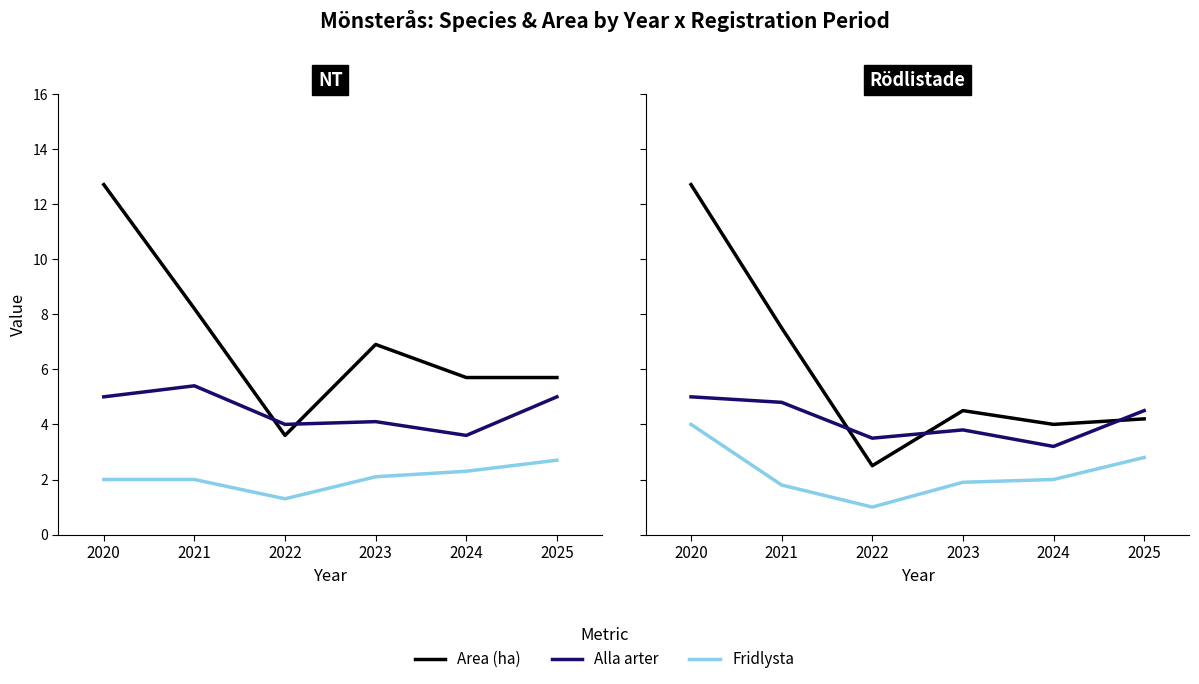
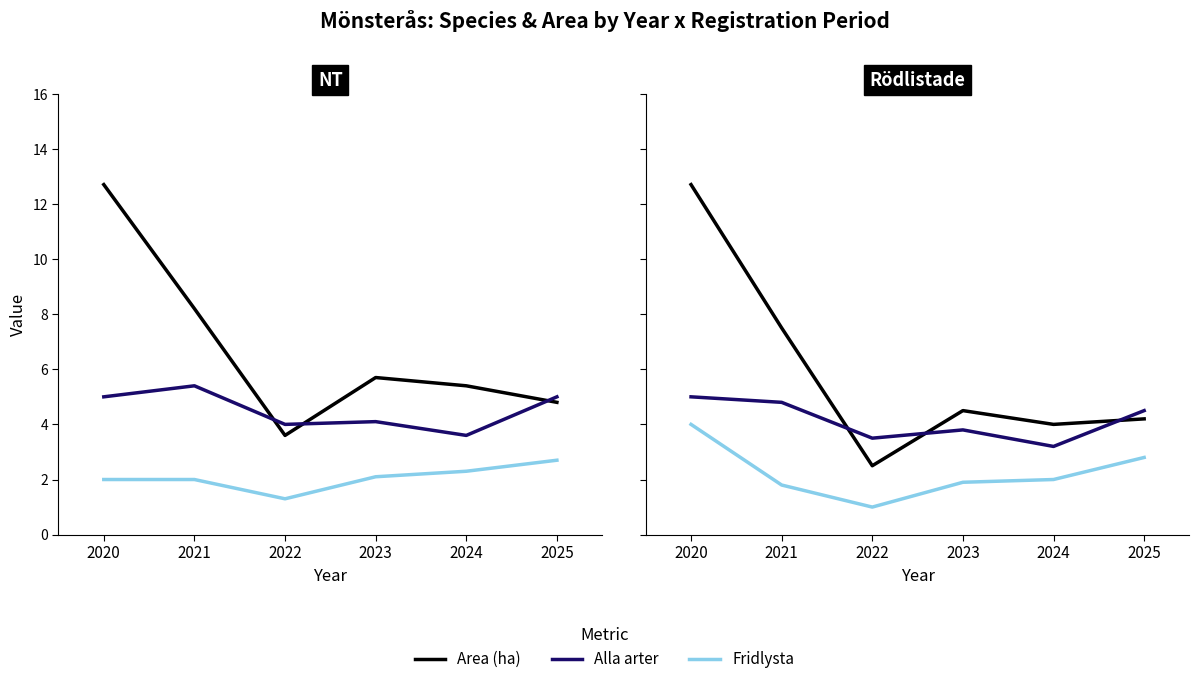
NT, Area (ha), 2023: 6.9 -> 5.7
NT, Area (ha), 2024: 5.7 -> 5.4
NT, Area (ha), 2025: 5.7 -> 4.8
